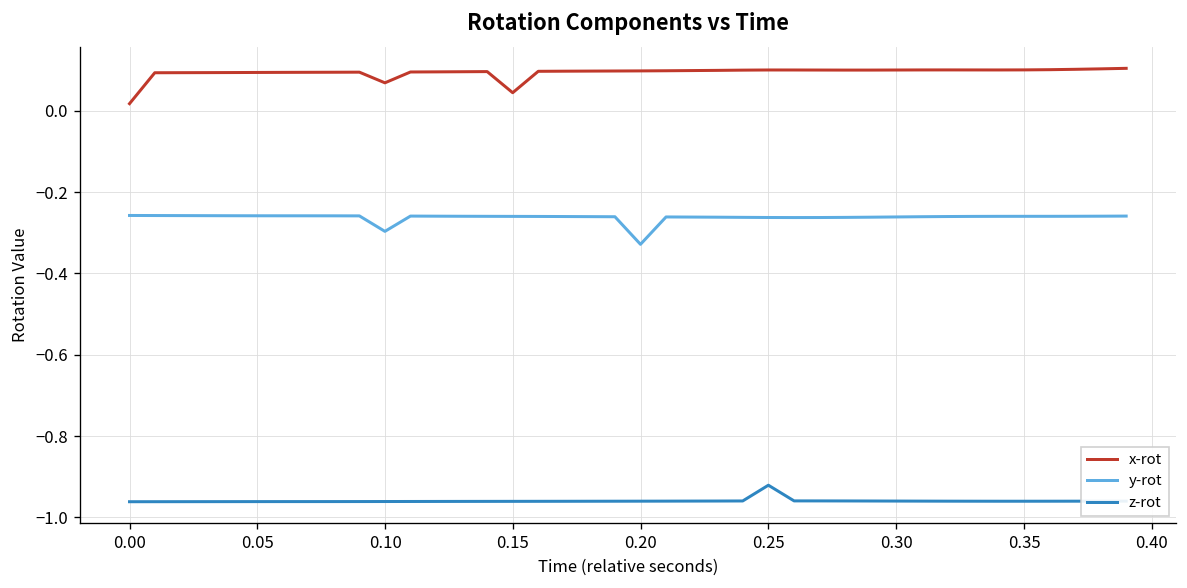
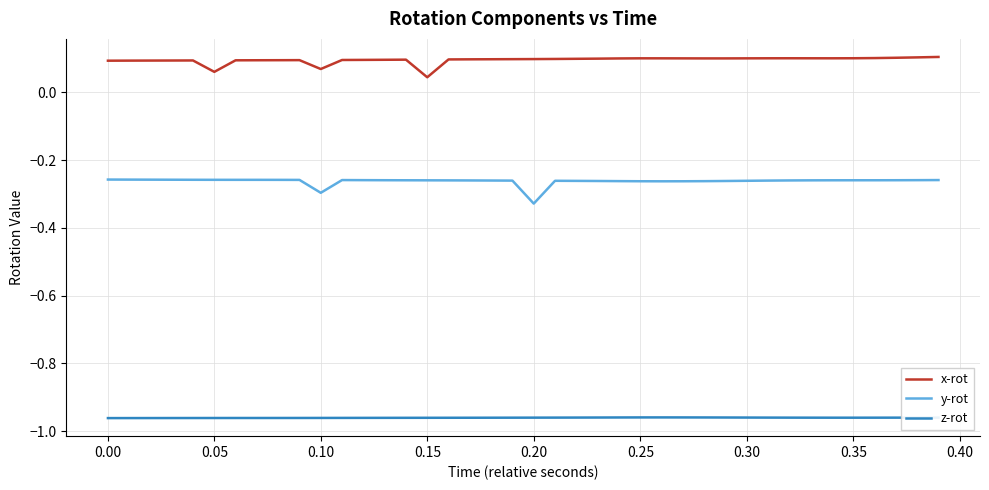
x-rot, 0.00: 0.02 -> 0.09
x-rot, 0.05: 0.09 -> 0.06
z-rot, 0.25: -0.92 -> -0.96
